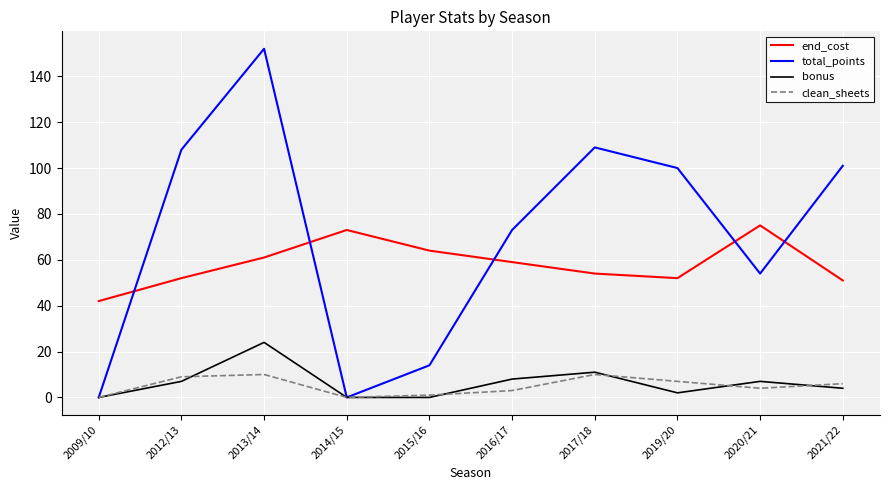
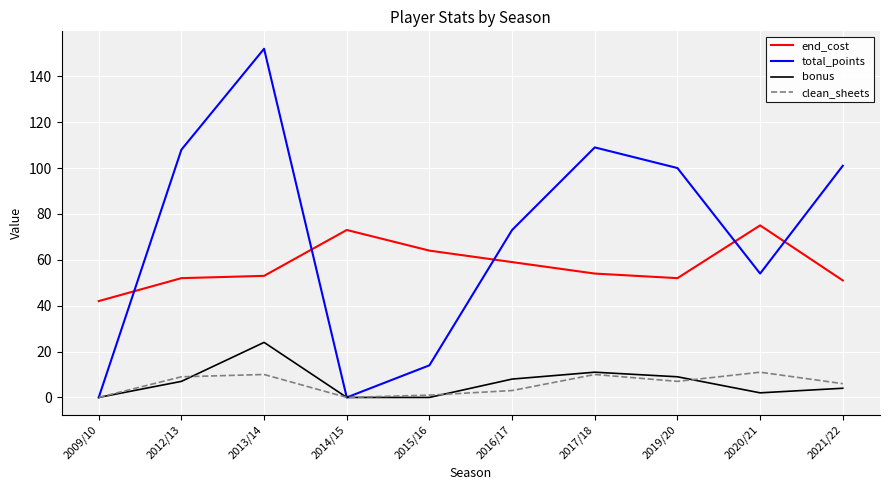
end_cost, 2013/14: 61 -> 53
bonus, 2019/20: 2 -> 9
bonus, 2020/21: 7 -> 2
clean_sheets, 2020/21: 4 -> 11
